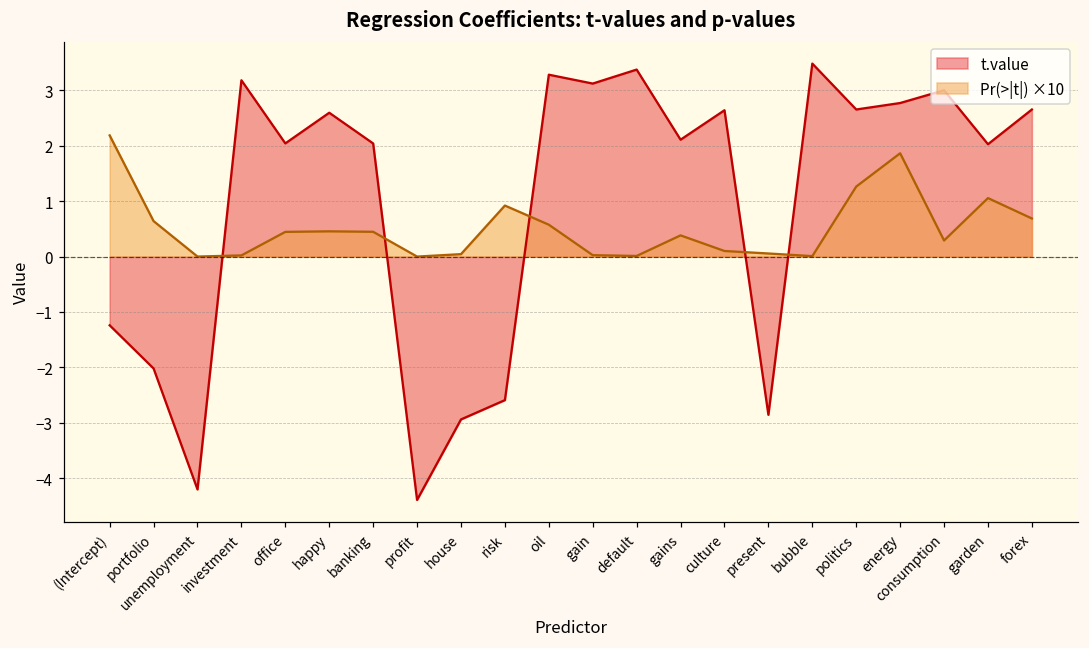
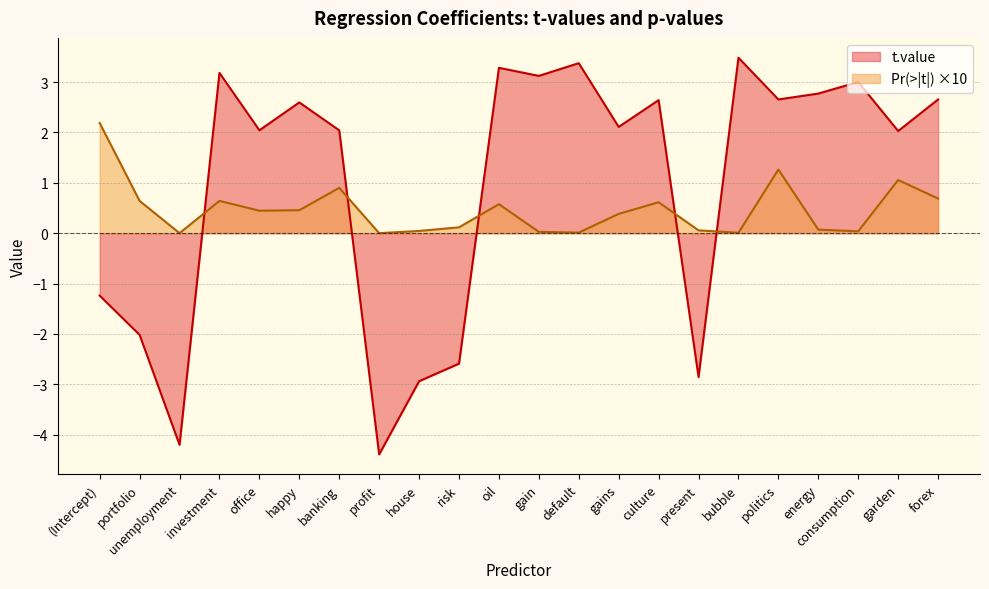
Pr(>|t|) ×10, investment: 0.0 -> 0.6
Pr(>|t|) ×10, banking: 0.4 -> 0.9
Pr(>|t|) ×10, risk: 0.9 -> 0.1
Pr(>|t|) ×10, culture: 0.1 -> 0.6
Pr(>|t|) ×10, energy: 1.9 -> 0.1
Pr(>|t|) ×10, consumption: 0.3 -> 0.0
